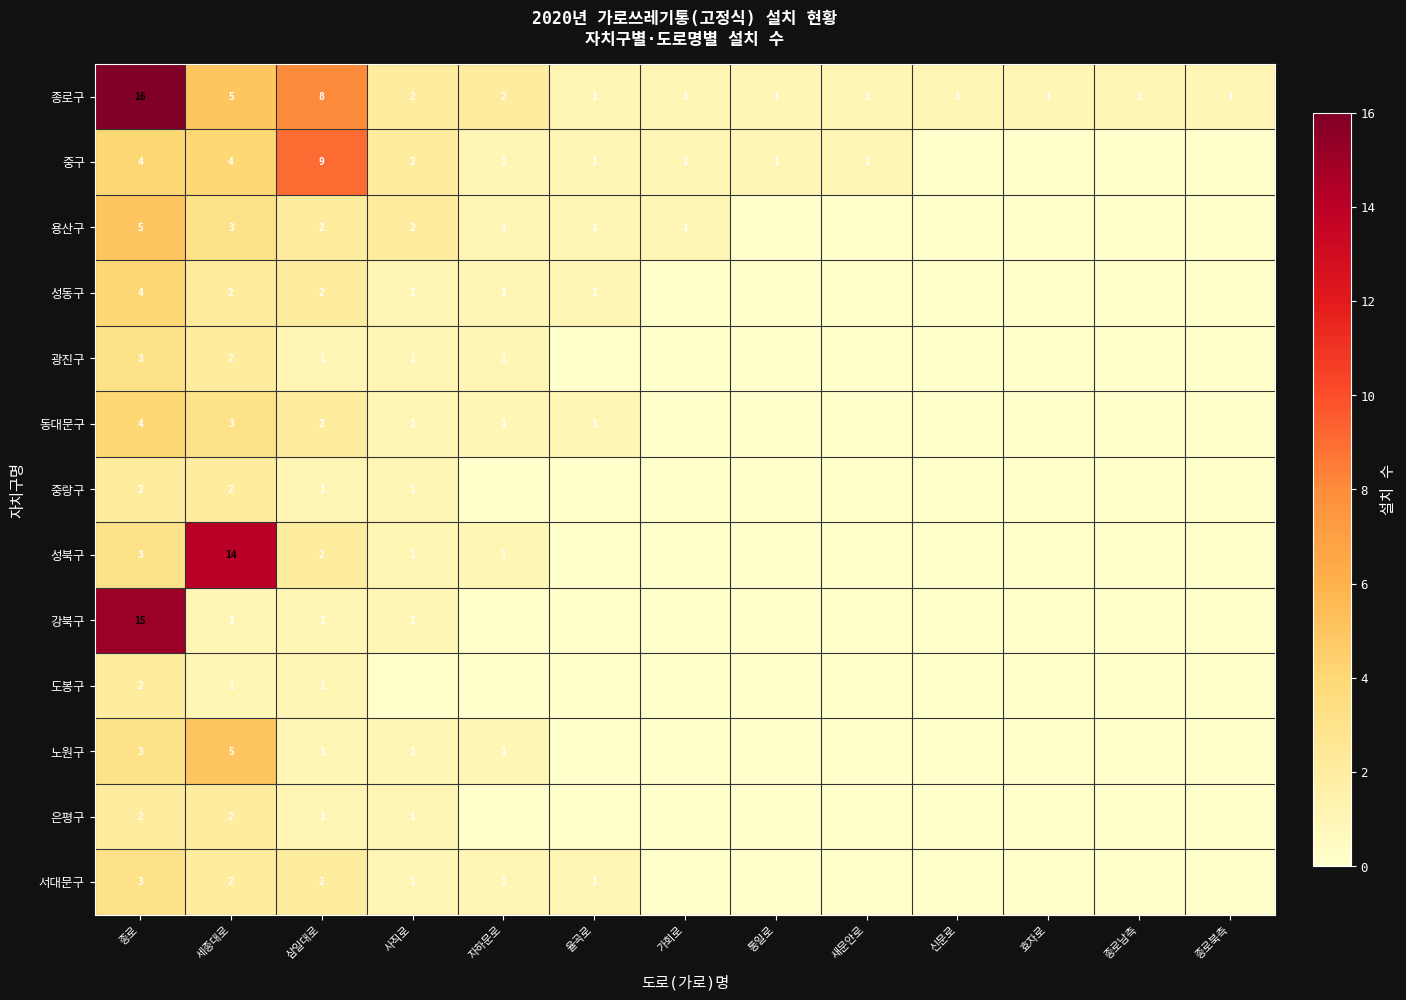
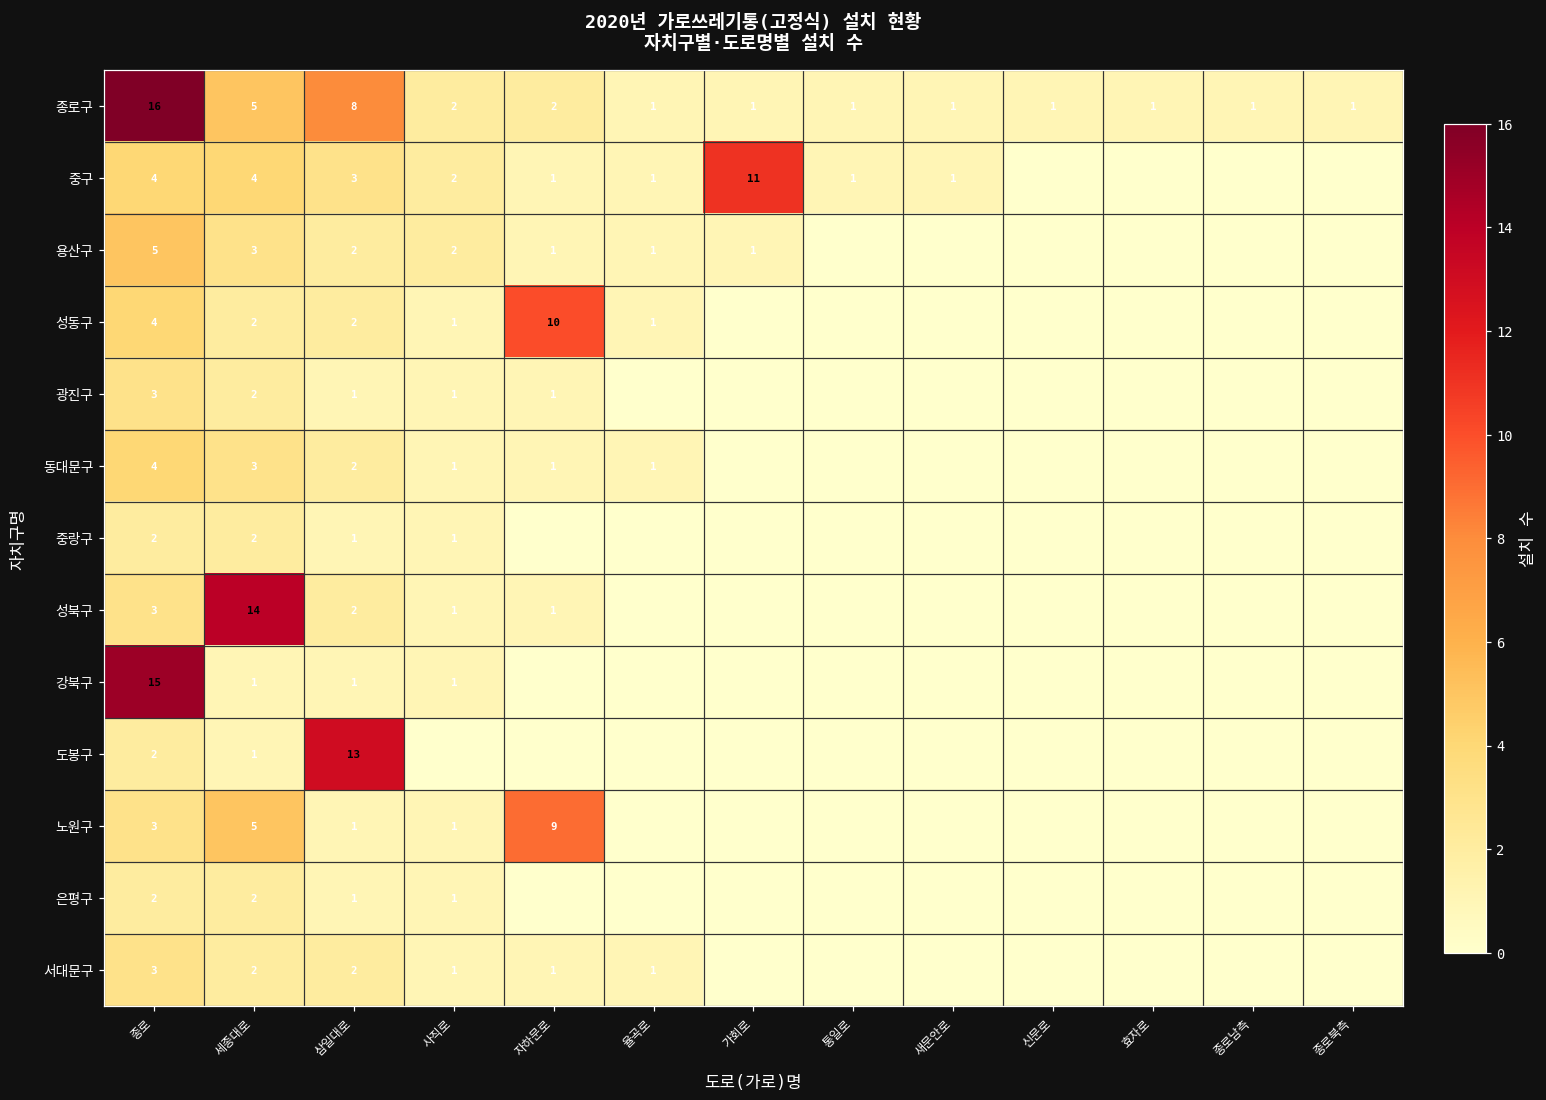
중구, 삼일대로: 9 -> 3
중구, 가회로: 1 -> 11
성동구, 자하문로: 1 -> 10
도봉구, 삼일대로: 1 -> 13
노원구, 자하문로: 1 -> 9
